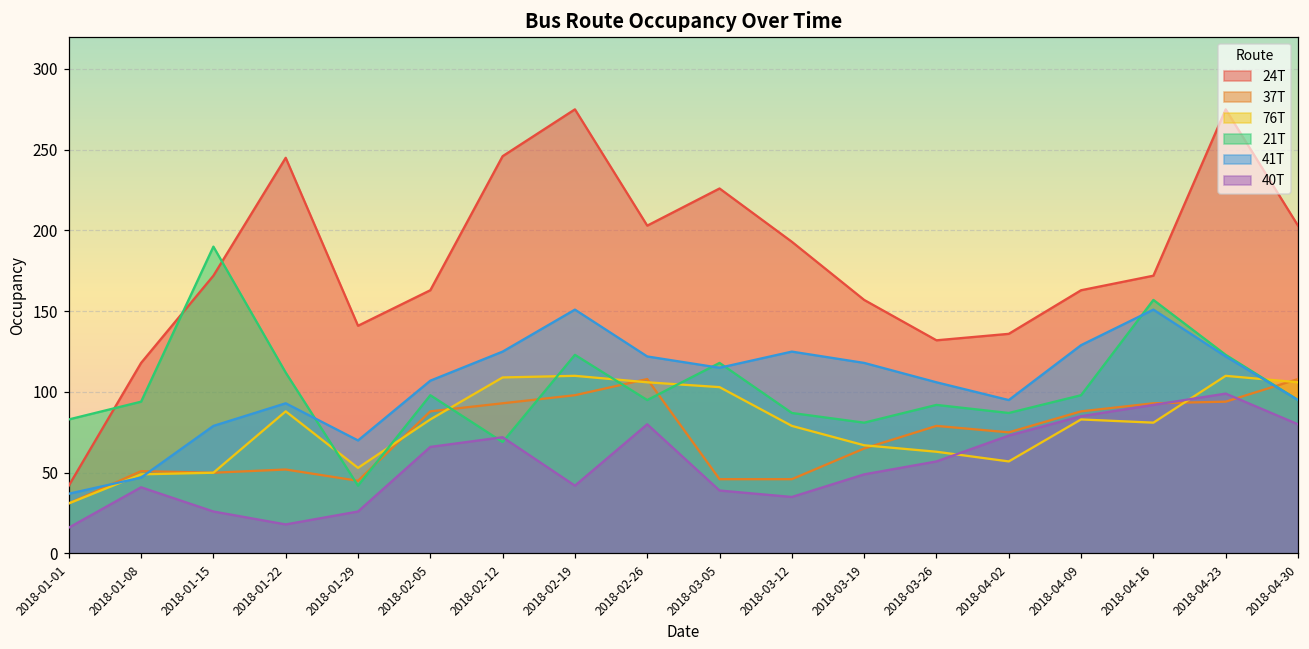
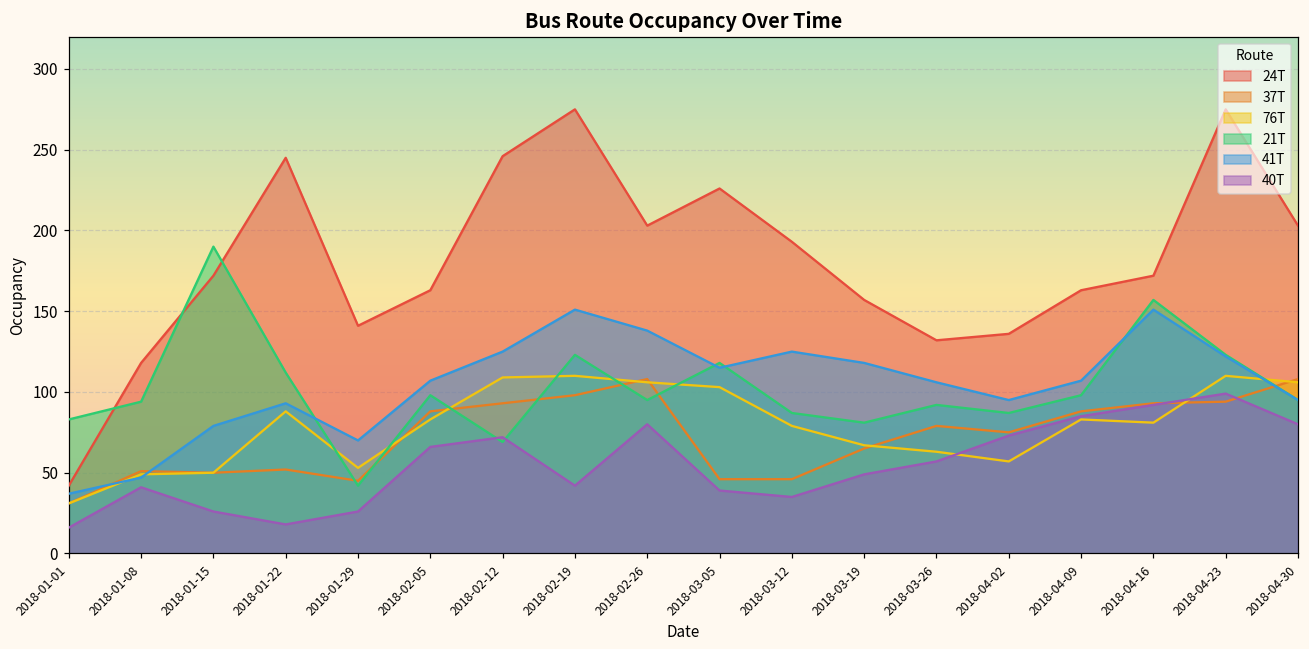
41T, 2018-02-26: 122 -> 138
41T, 2018-04-09: 129 -> 107
